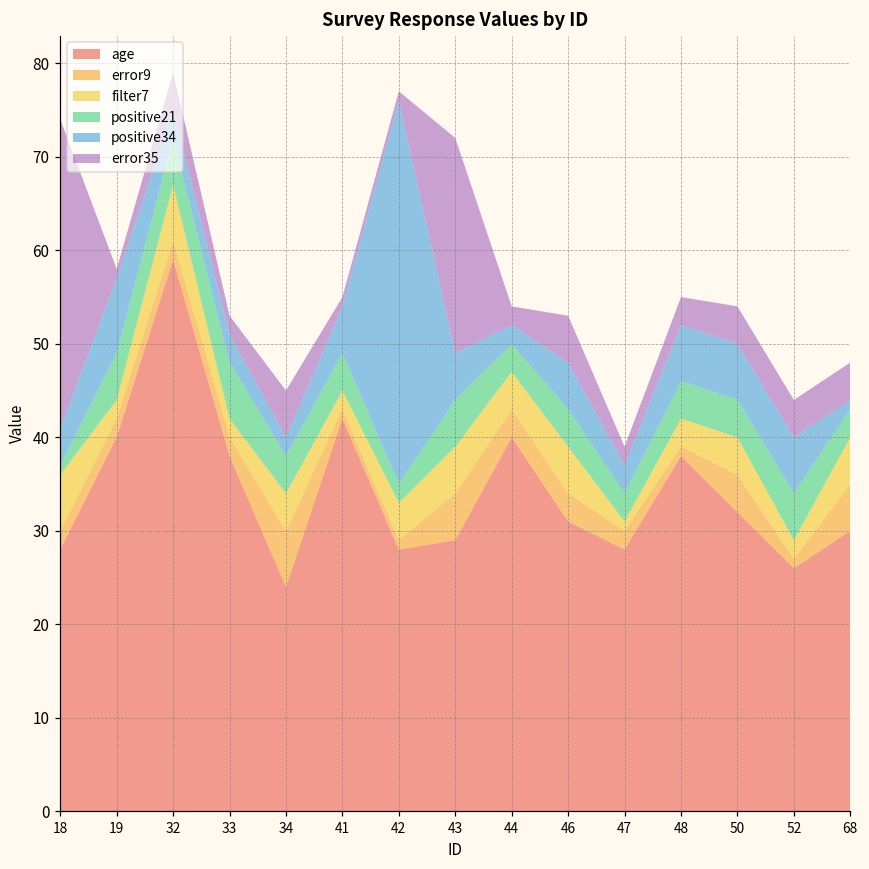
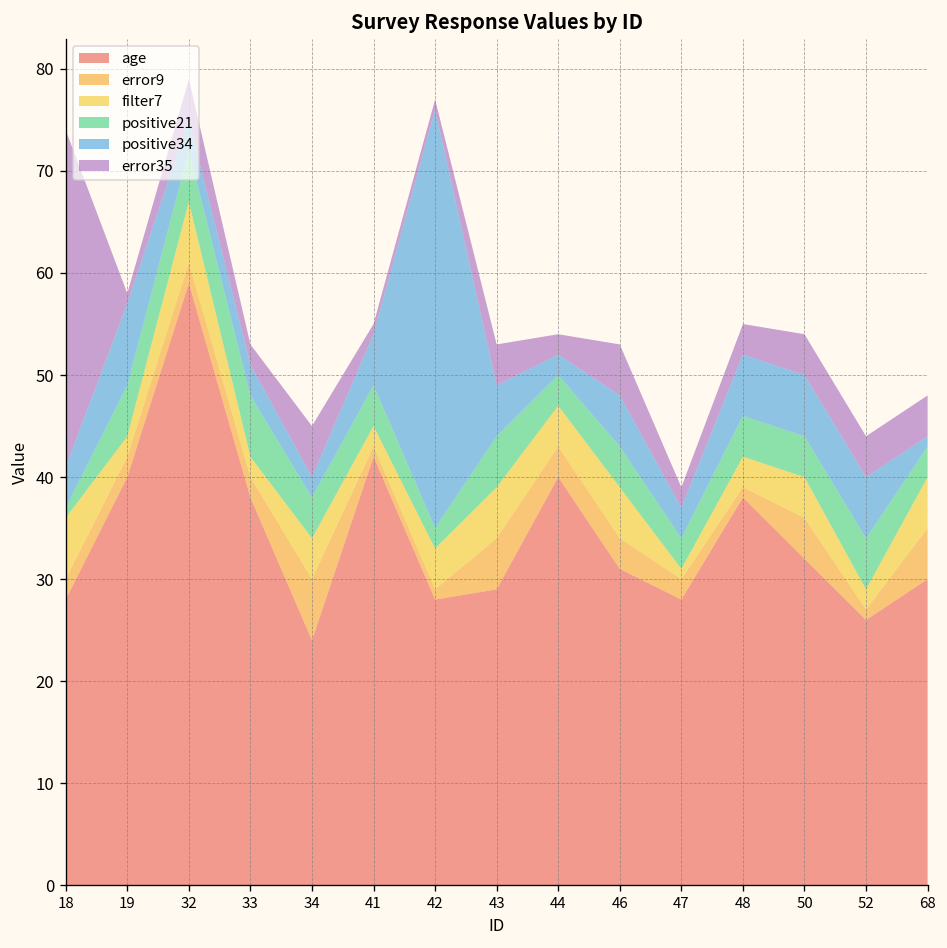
error35, 43: 23 -> 4
